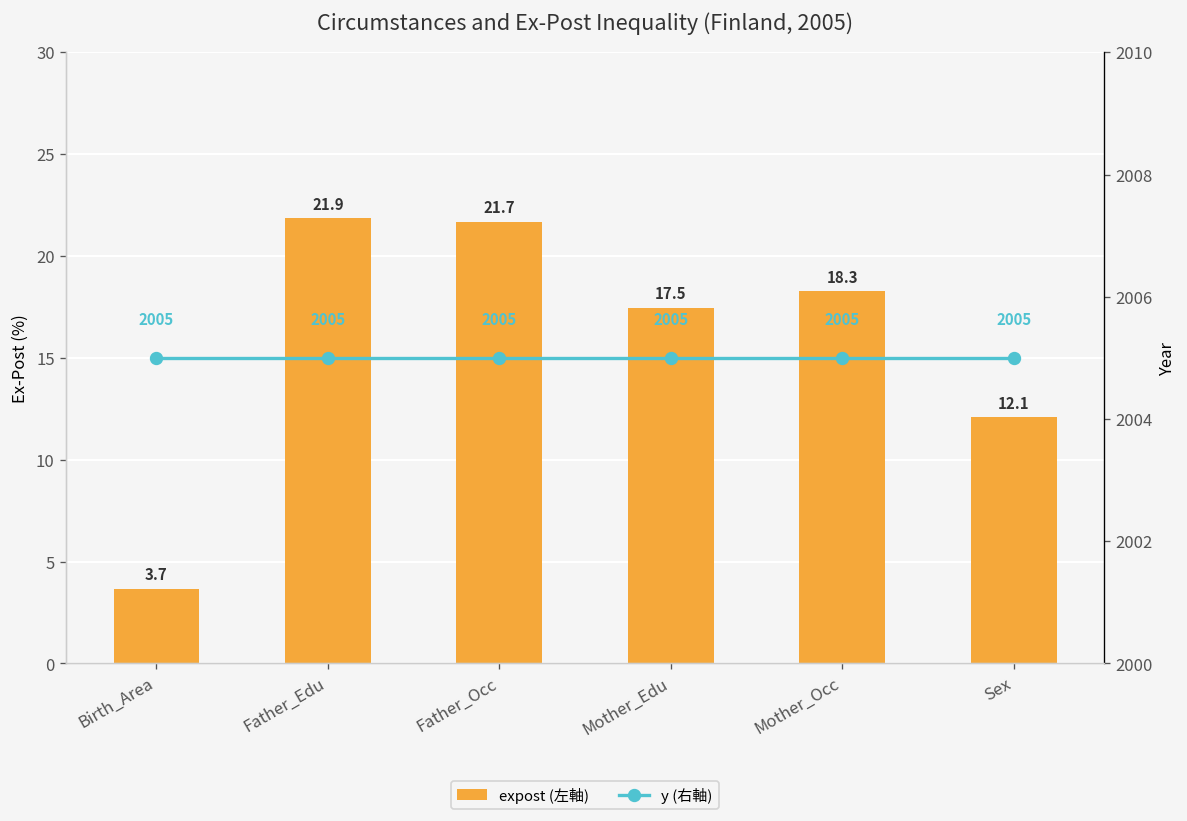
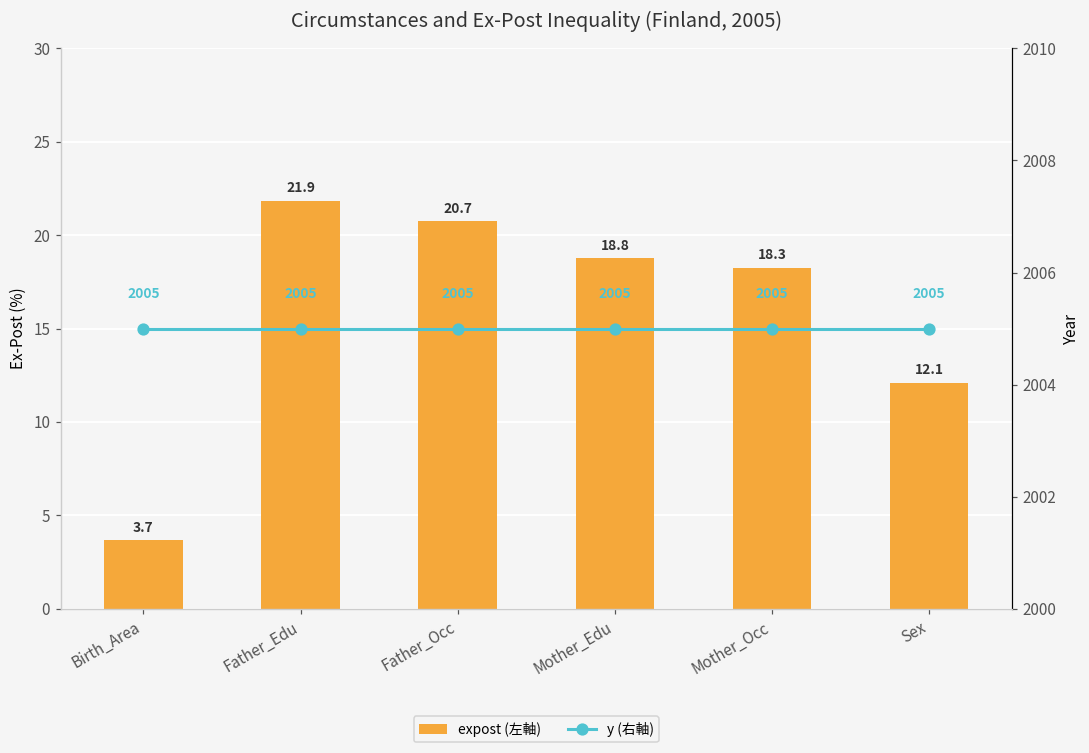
expost (左軸), Father_Occ: 21.7 -> 20.7
expost (左軸), Mother_Edu: 17.5 -> 18.8
